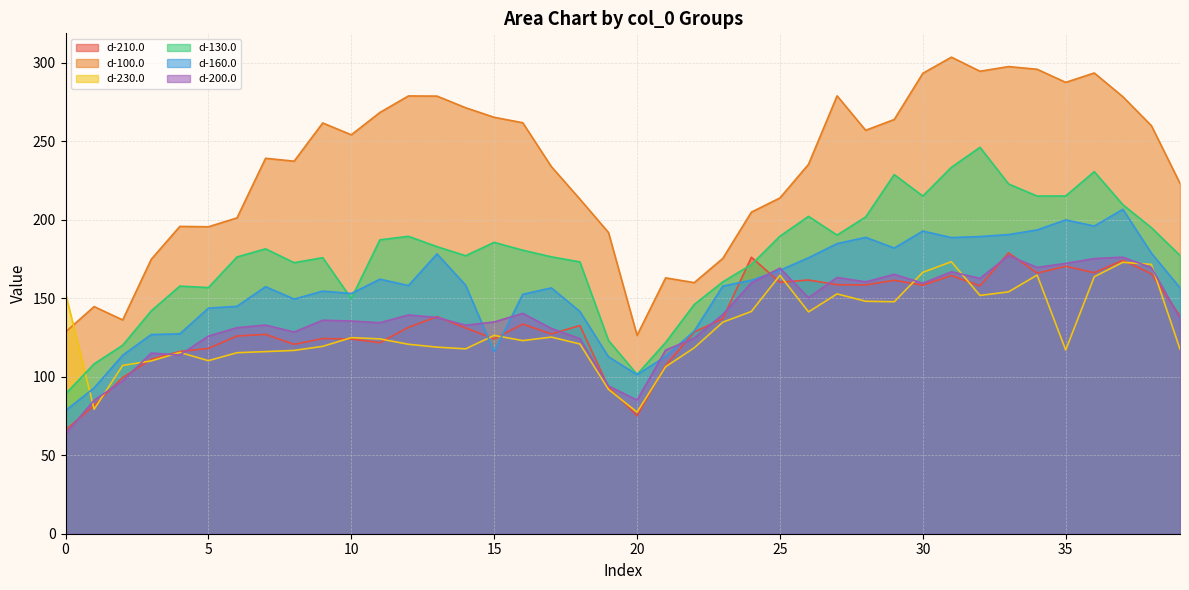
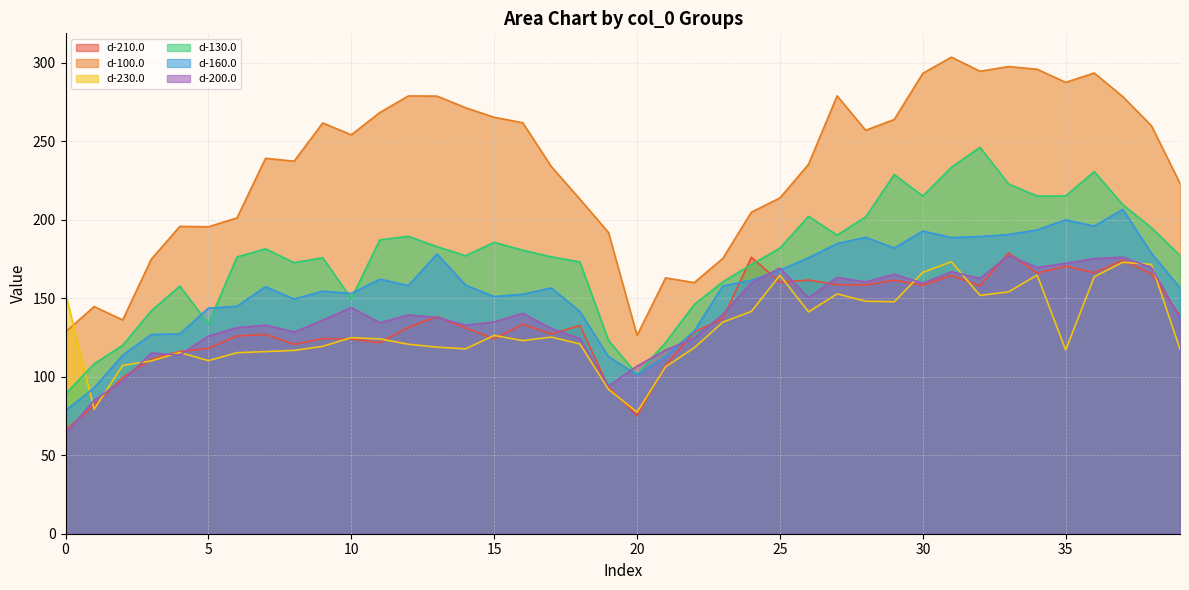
d-130.0, 5: 157 -> 134
d-200.0, 10: 136 -> 144
d-160.0, 15: 116 -> 151
d-200.0, 20: 85 -> 107
d-130.0, 25: 190 -> 182
